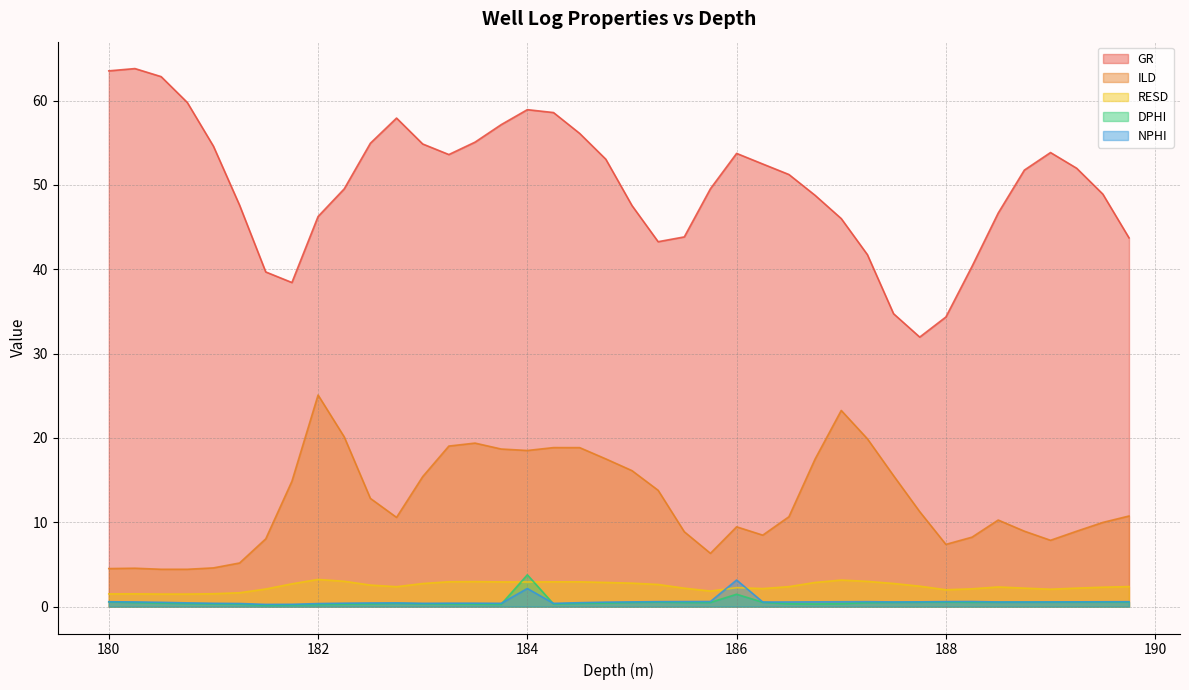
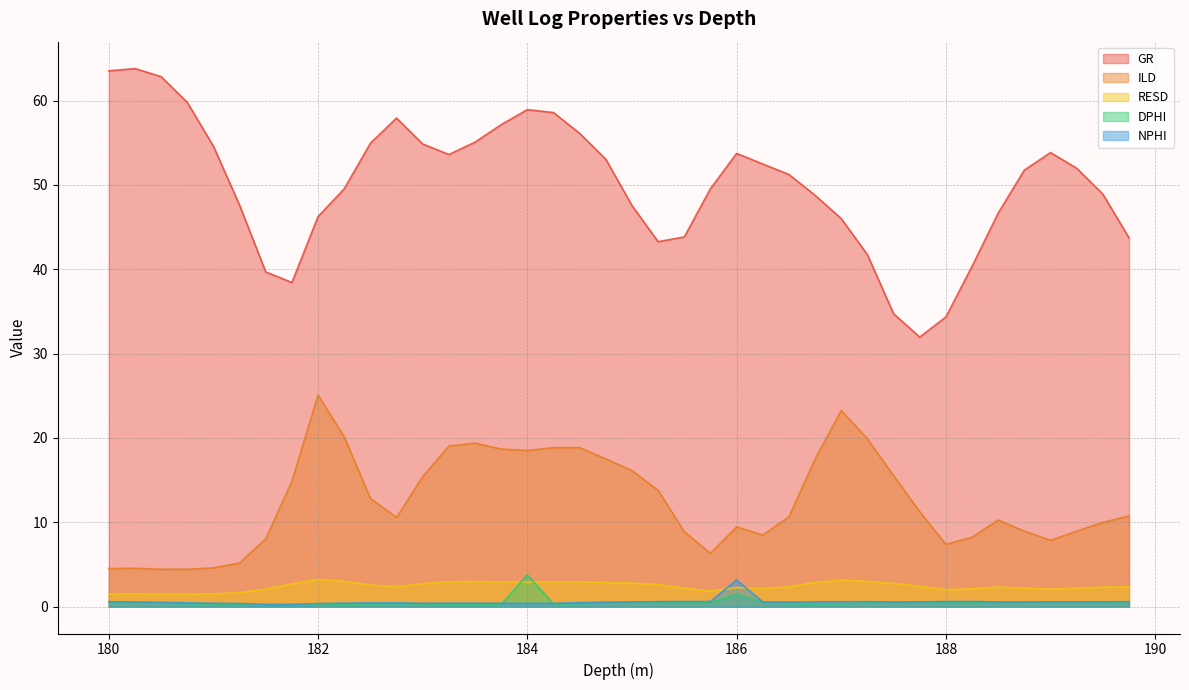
NPHI, 184: 2 -> 0
